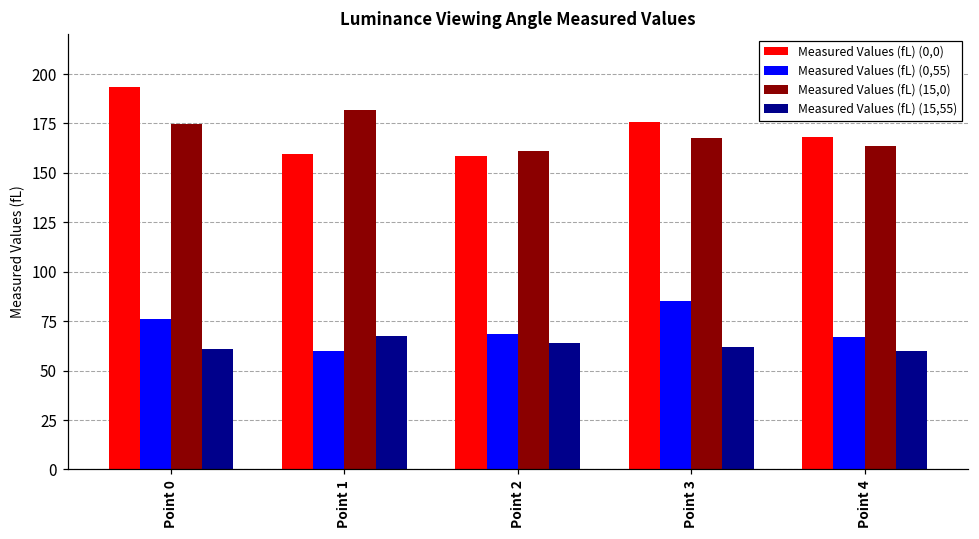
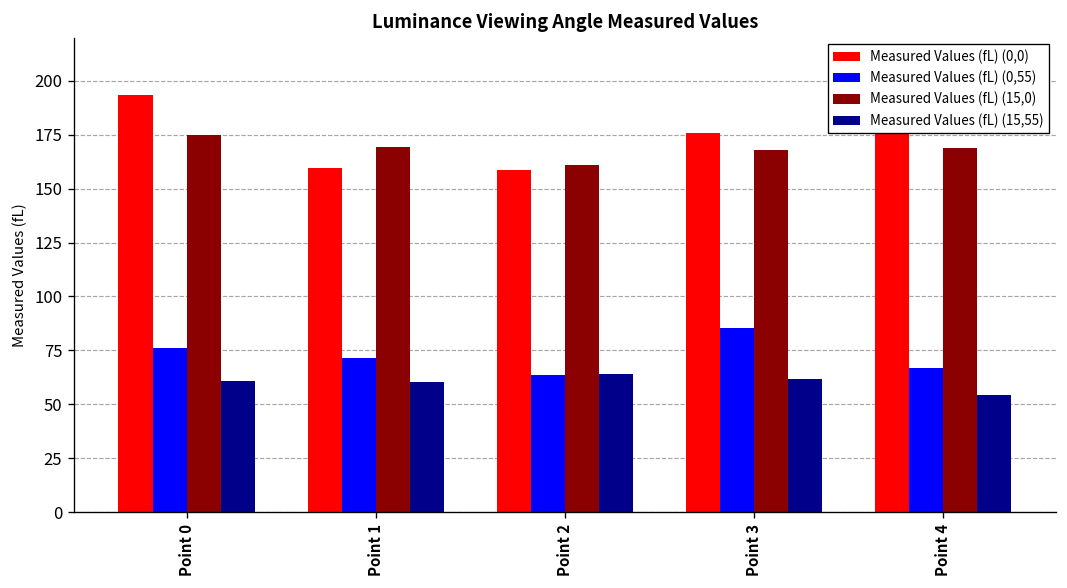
Measured Values (fL) (0,55), Point 1: 60 -> 71
Measured Values (fL) (15,0), Point 1: 182 -> 169
Measured Values (fL) (15,55), Point 1: 68 -> 60
Measured Values (fL) (0,55), Point 2: 69 -> 64
Measured Values (fL) (0,0), Point 4: 168 -> 176
Measured Values (fL) (15,0), Point 4: 164 -> 169
Measured Values (fL) (15,55), Point 4: 60 -> 54
